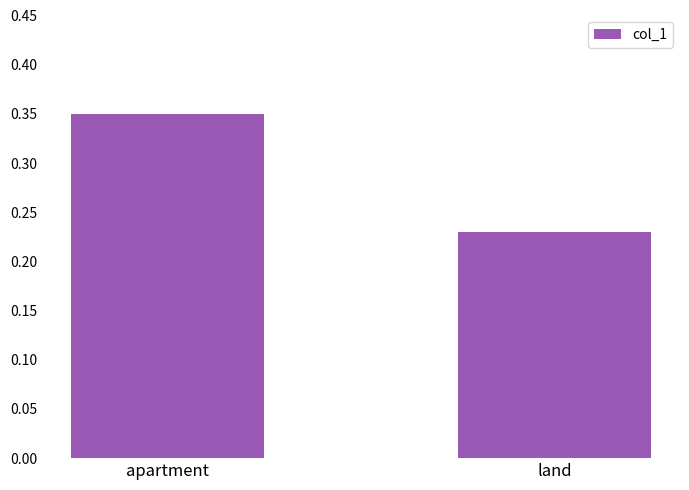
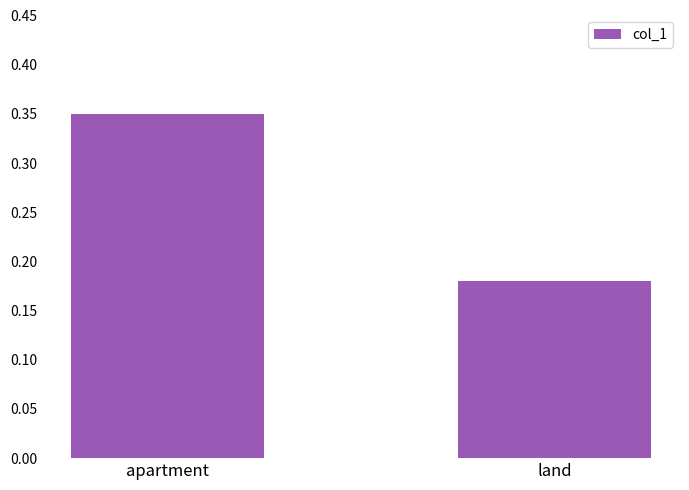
land: 0.23 -> 0.18
